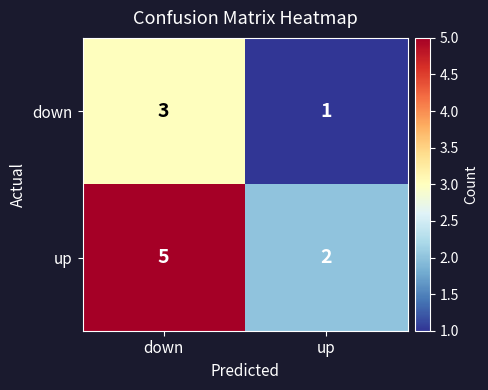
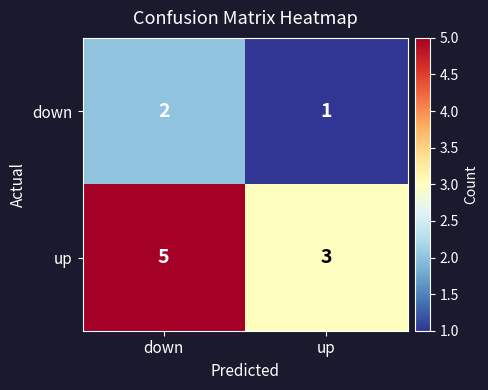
down, down: 3 -> 2
up, up: 2 -> 3
